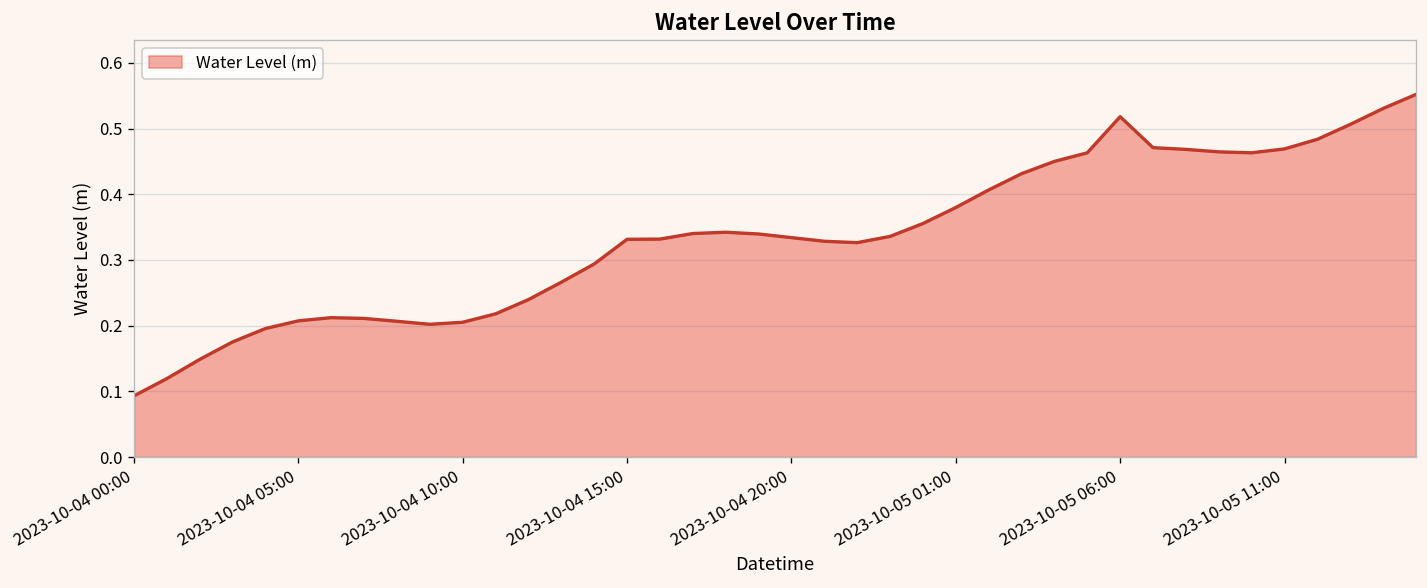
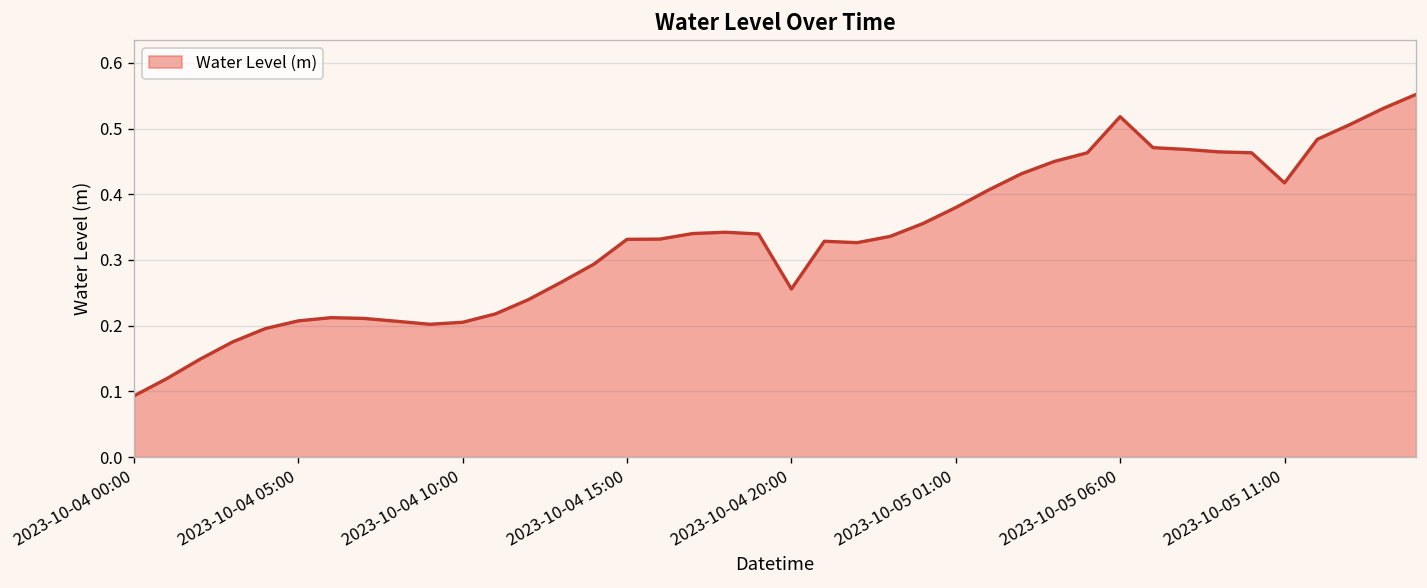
2023-10-04 20:00: 0.33 -> 0.26
2023-10-05 11:00: 0.47 -> 0.42
